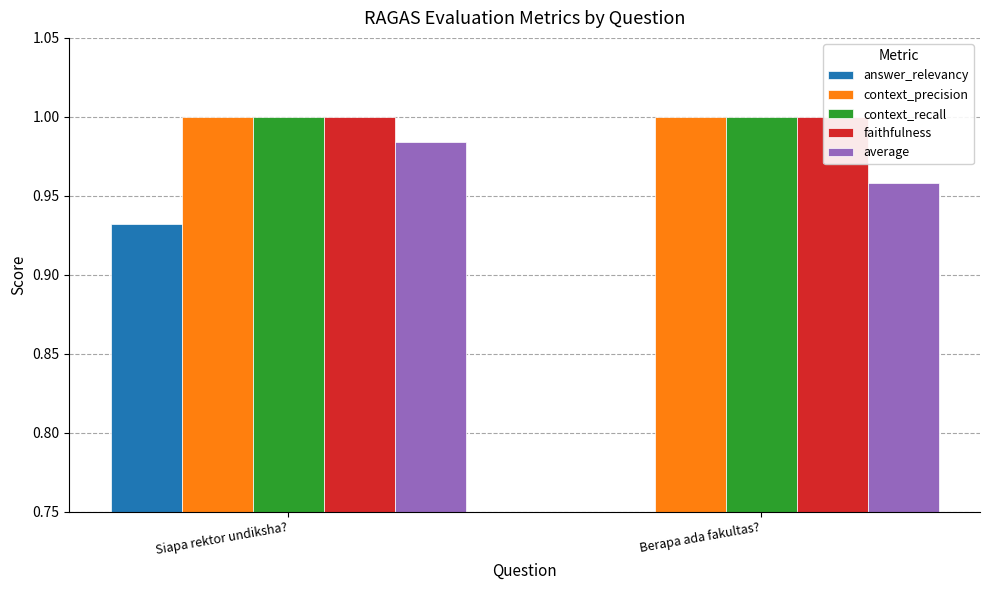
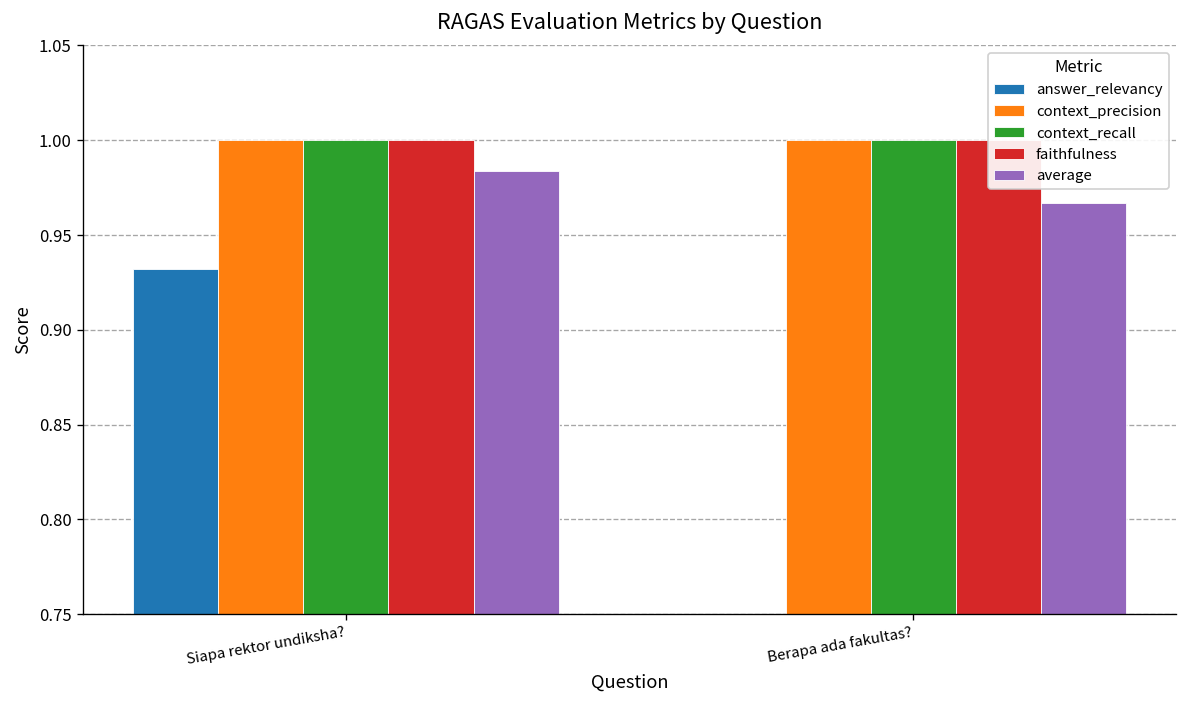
average, Berapa ada fakultas?: 0.958 -> 0.967
